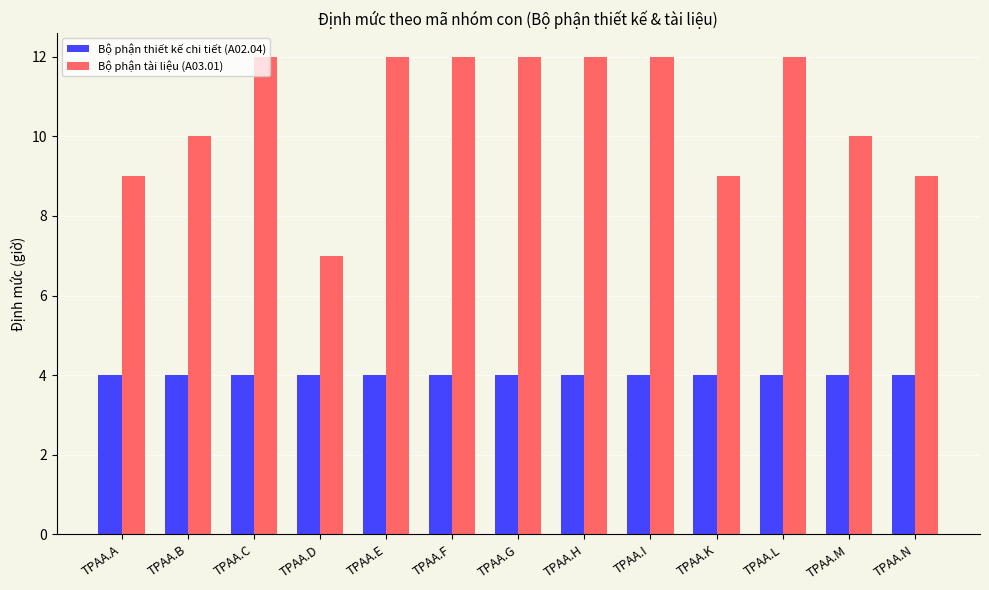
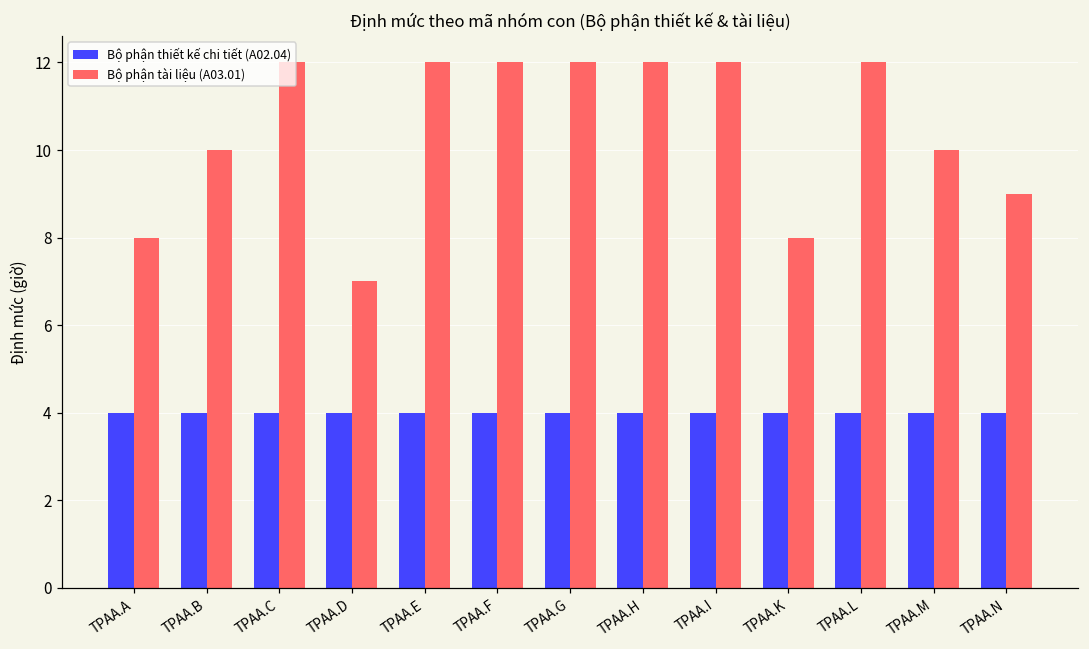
Bộ phận tài liệu (A03.01), TPAA.A: 9 -> 8
Bộ phận tài liệu (A03.01), TPAA.K: 9 -> 8
